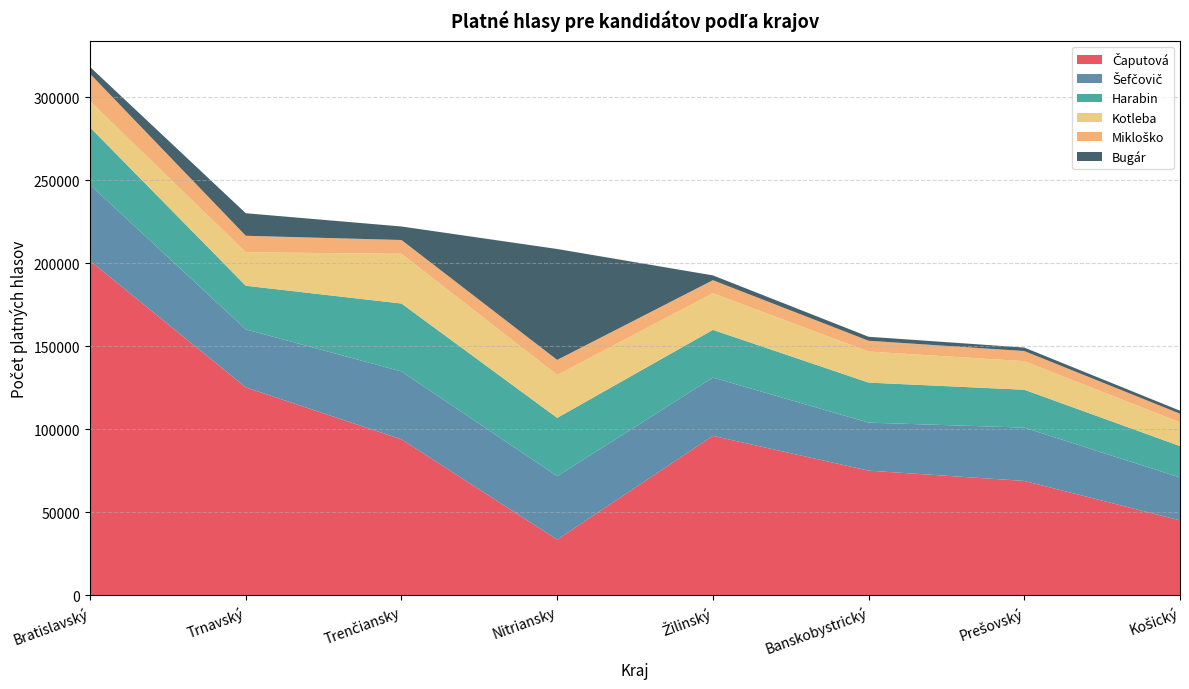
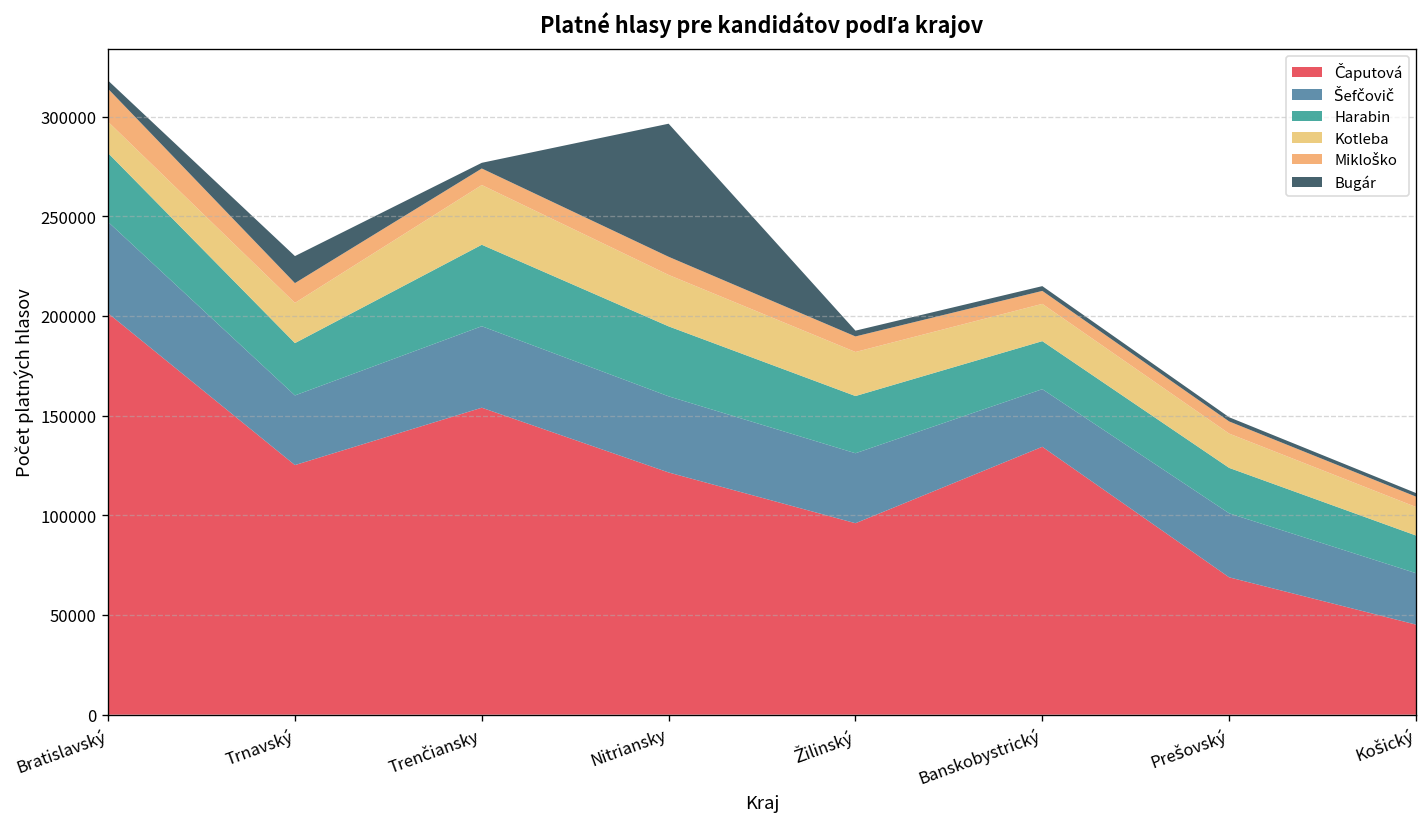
Čaputová, Trenčiansky: 94000 -> 154000
Bugár, Trenčiansky: 8000 -> 3000
Čaputová, Nitriansky: 34000 -> 122000
Čaputová, Banskobystrický: 75000 -> 134000
